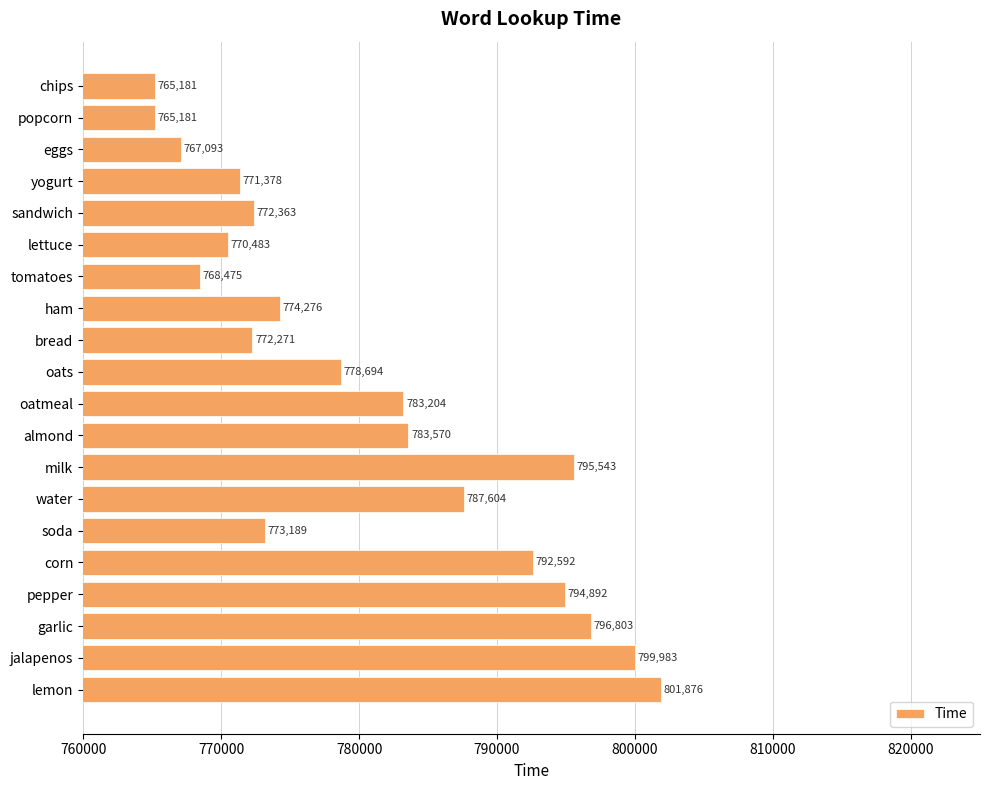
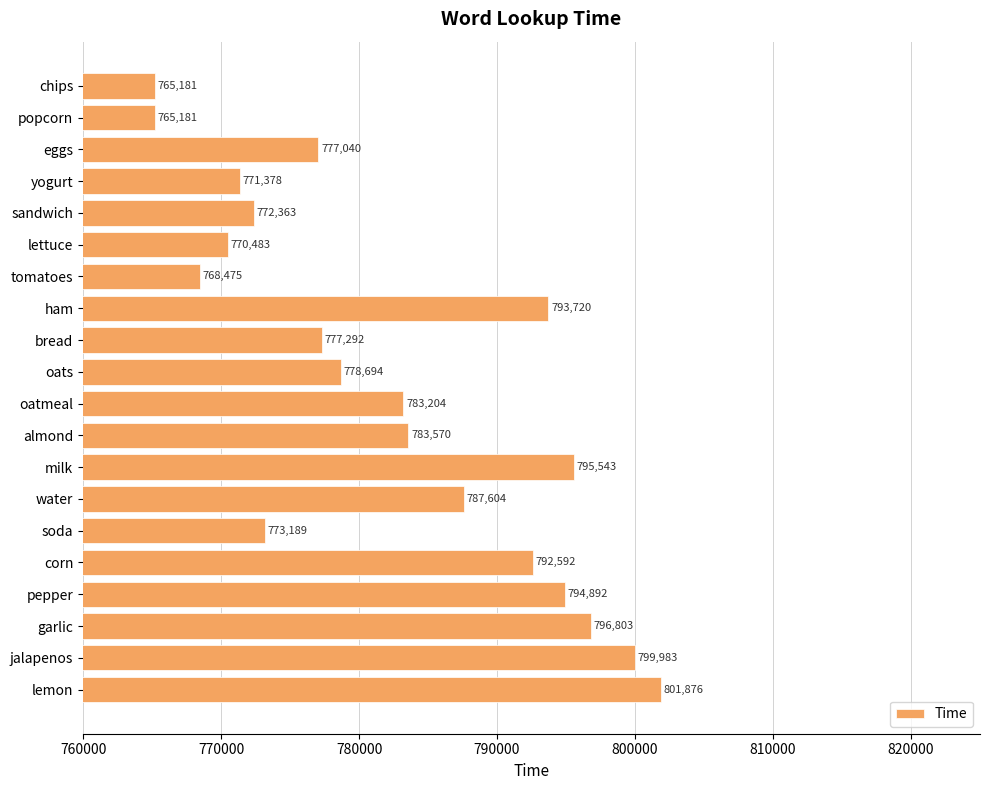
eggs: 767,093 -> 777,040
ham: 774,276 -> 793,720
bread: 772,271 -> 777,292
